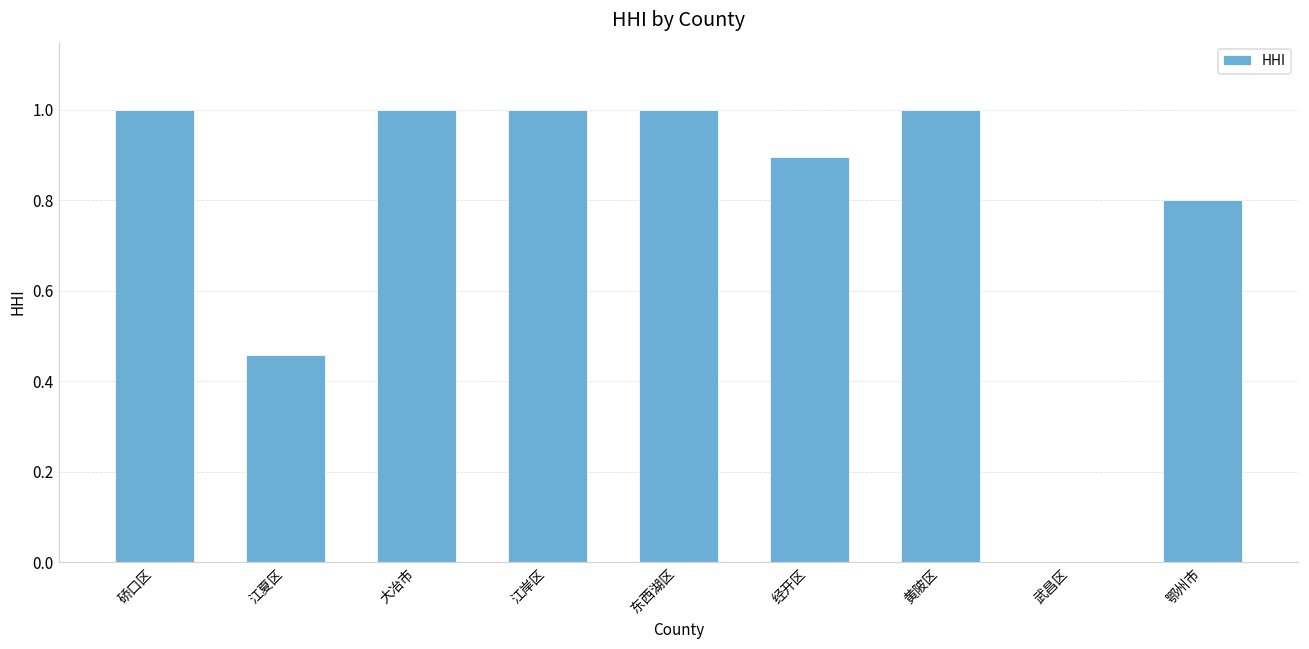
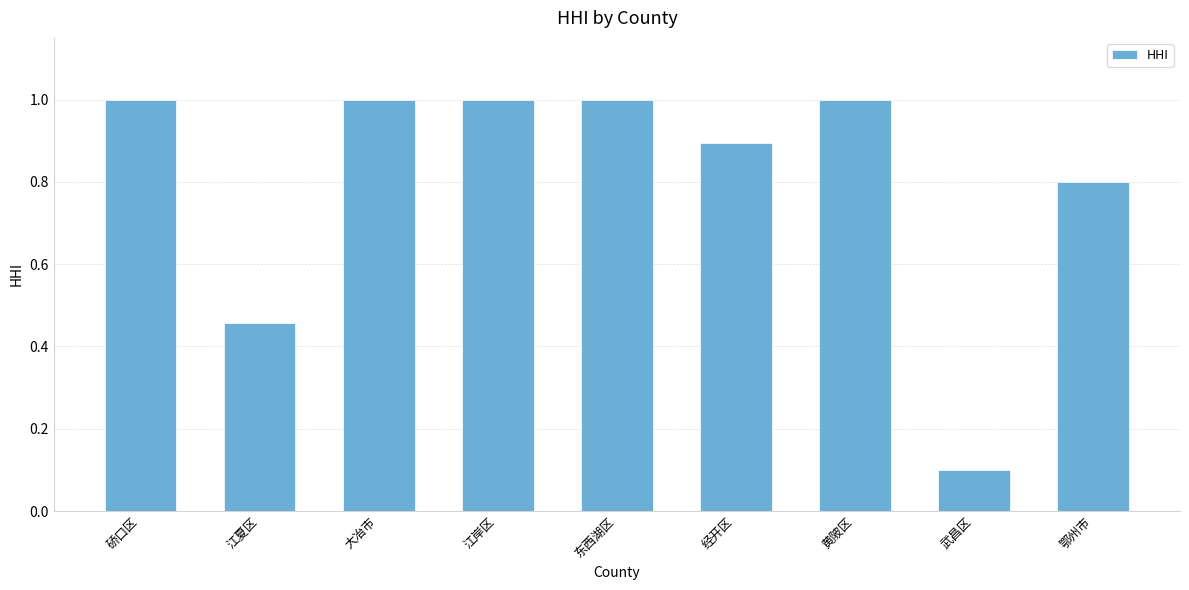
武昌区: 0.0 -> 0.1
